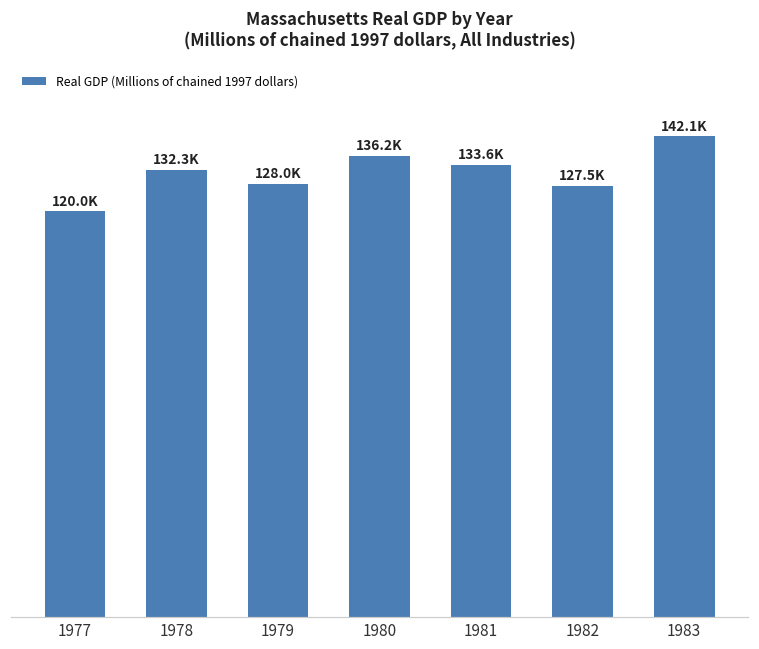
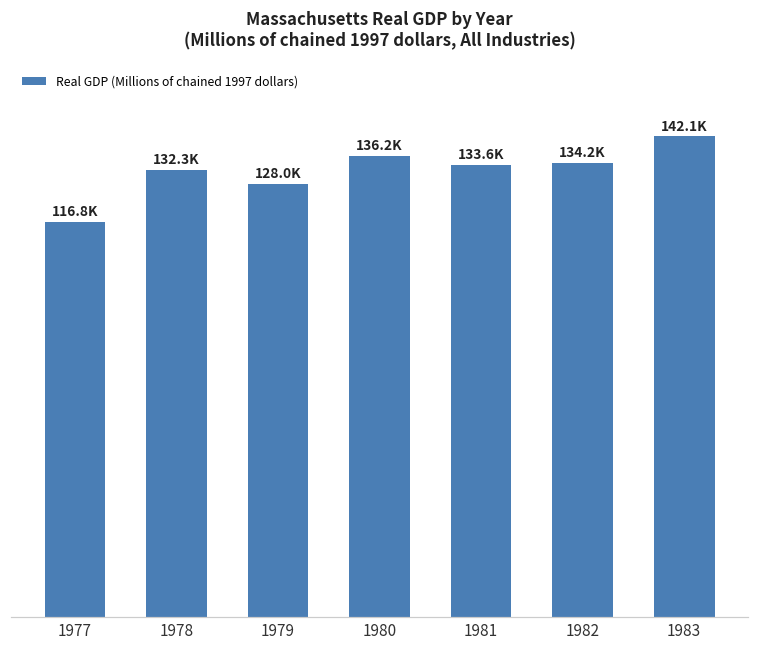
1977: 120.0K -> 116.8K
1982: 127.5K -> 134.2K
